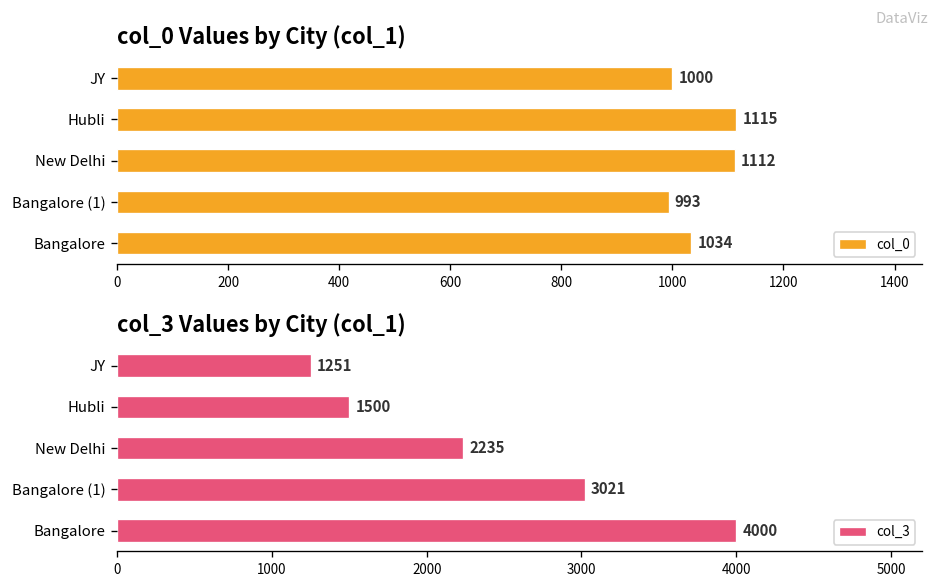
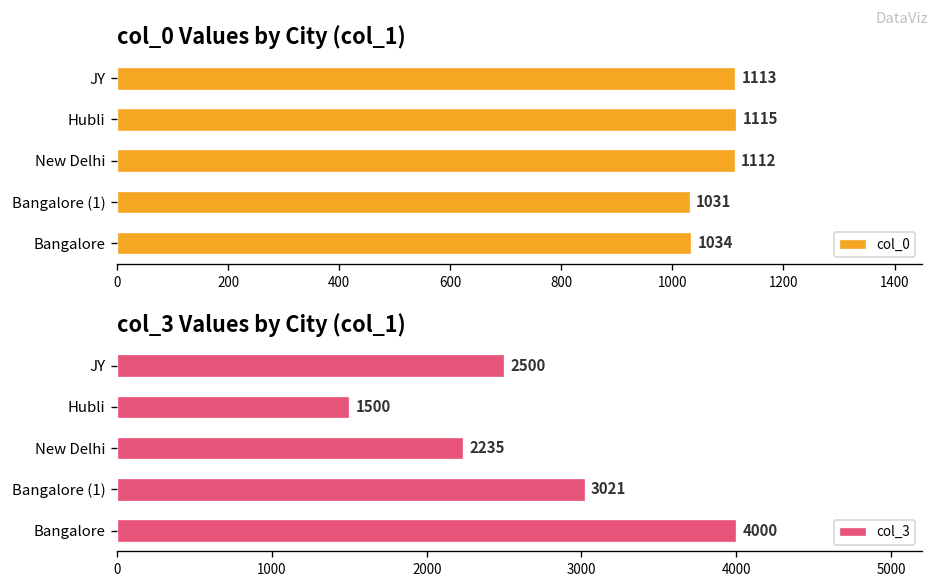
col_0 Values by City (col_1), JY: 1000 -> 1113
col_0 Values by City (col_1), Bangalore (1): 993 -> 1031
col_3 Values by City (col_1), JY: 1251 -> 2500
